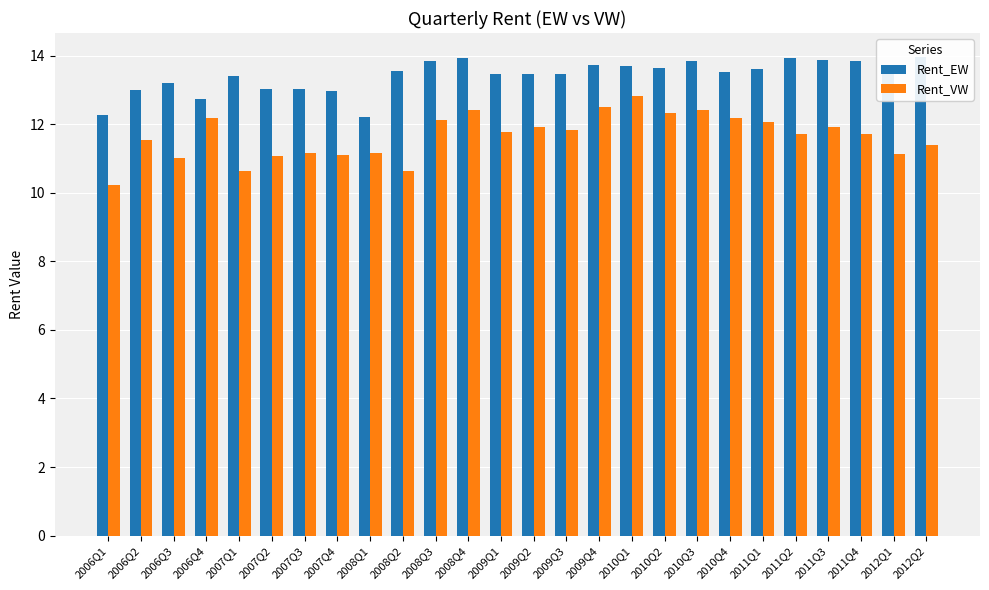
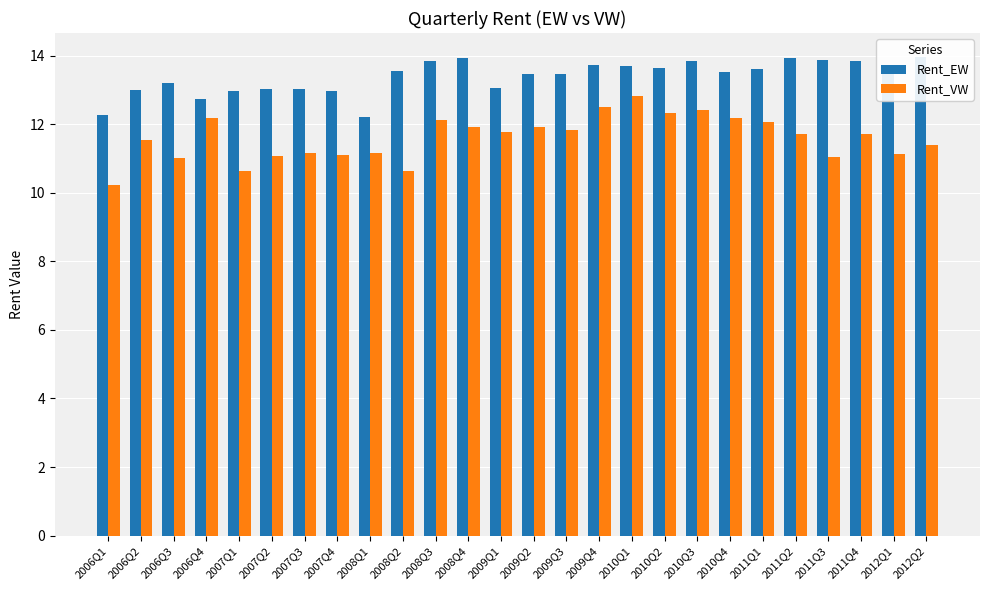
Rent_EW, 2007Q1: 13.4 -> 13.0
Rent_VW, 2008Q4: 12.4 -> 11.9
Rent_EW, 2009Q1: 13.5 -> 13.1
Rent_VW, 2011Q3: 11.9 -> 11.0
